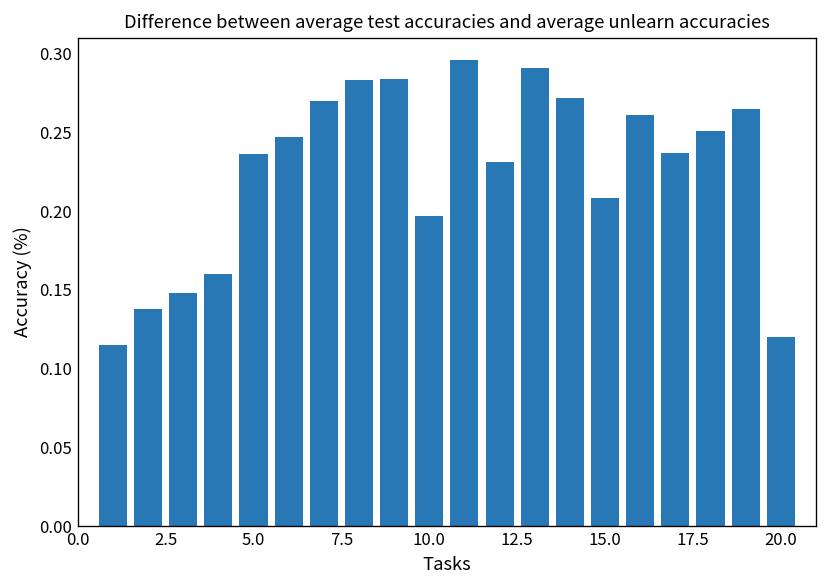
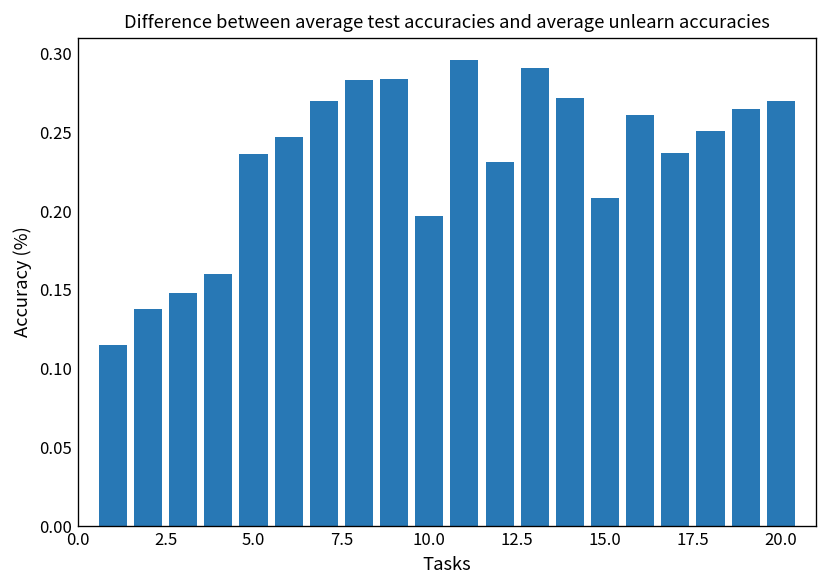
20.0: 0.12 -> 0.27
